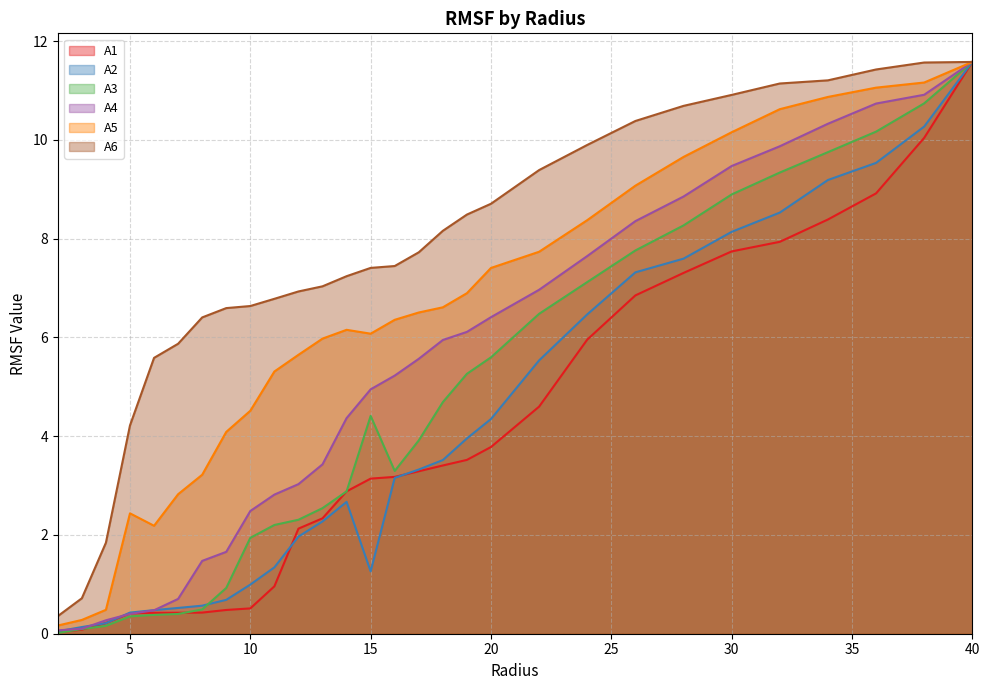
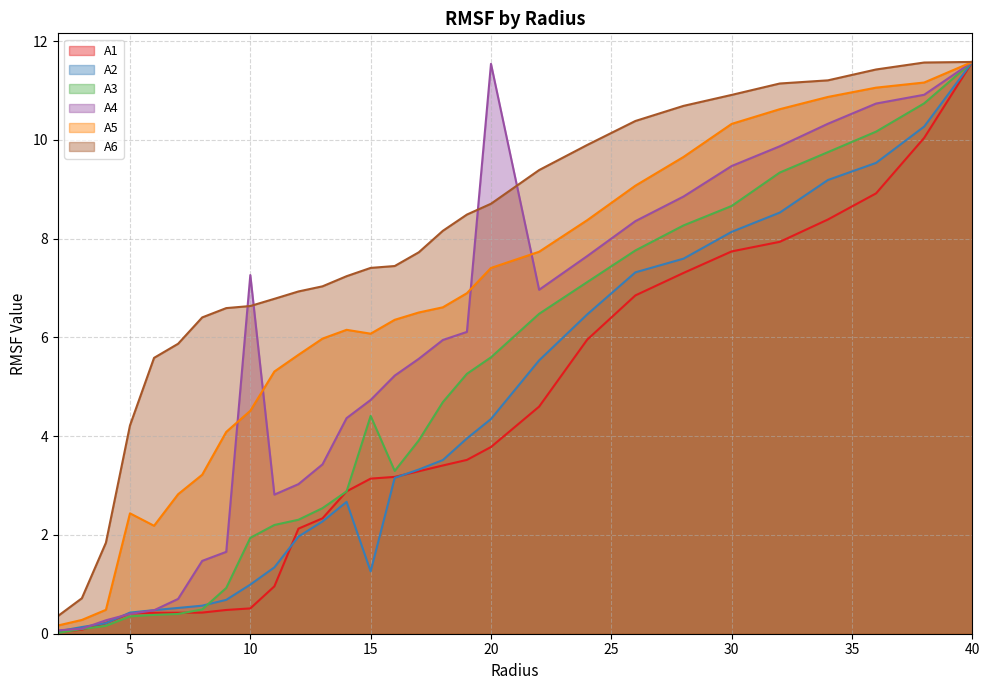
A4, 10: 2.5 -> 7.3
A4, 15: 4.9 -> 4.7
A4, 20: 6.4 -> 11.5
A3, 30: 8.9 -> 8.7
A5, 30: 10.2 -> 10.3
